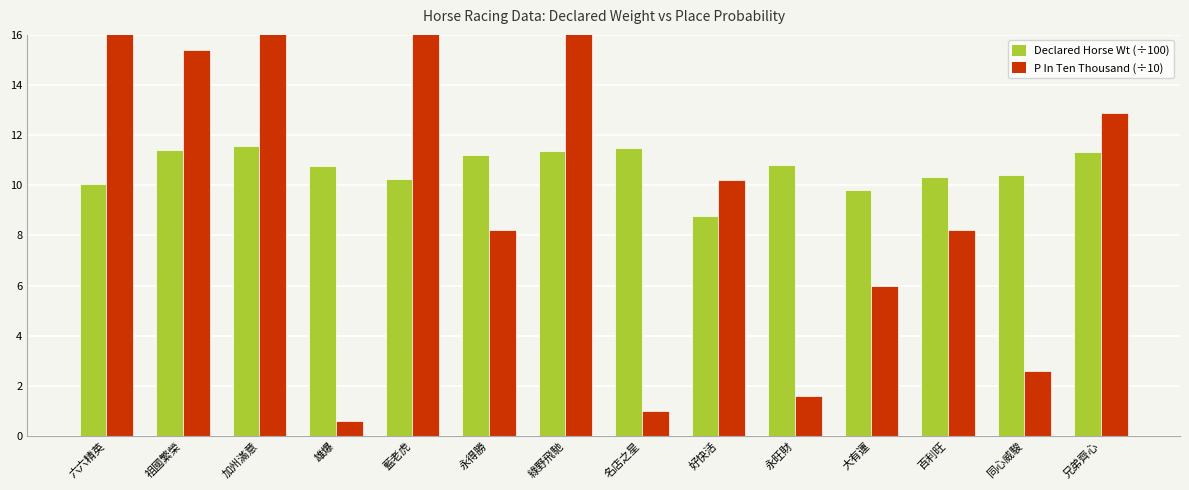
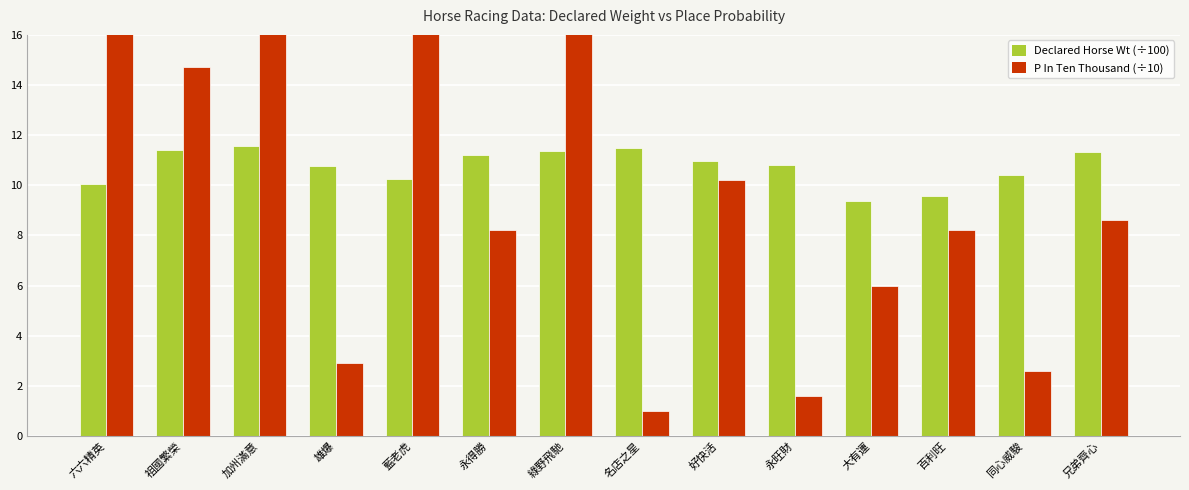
P In Ten Thousand (÷10), 祖國繁榮: 15.4 -> 14.7
P In Ten Thousand (÷10), 雄爆: 0.6 -> 2.9
Declared Horse Wt (÷100), 好快活: 8.8 -> 11.0
Declared Horse Wt (÷100), 大有運: 9.8 -> 9.4
Declared Horse Wt (÷100), 百利旺: 10.4 -> 9.6
P In Ten Thousand (÷10), 兄弟齊心: 12.9 -> 8.6
